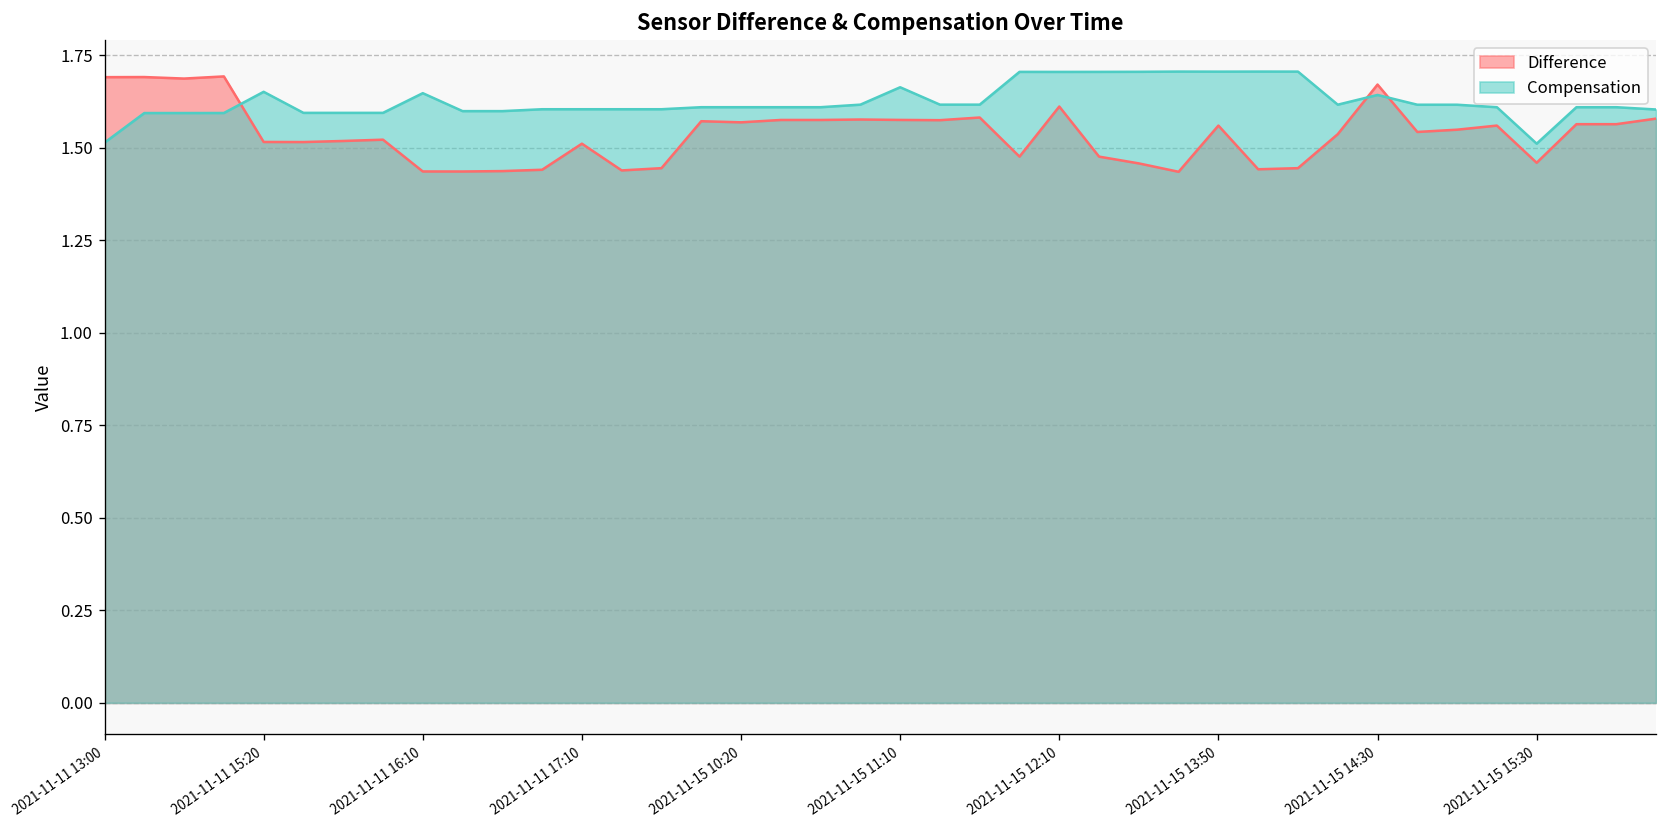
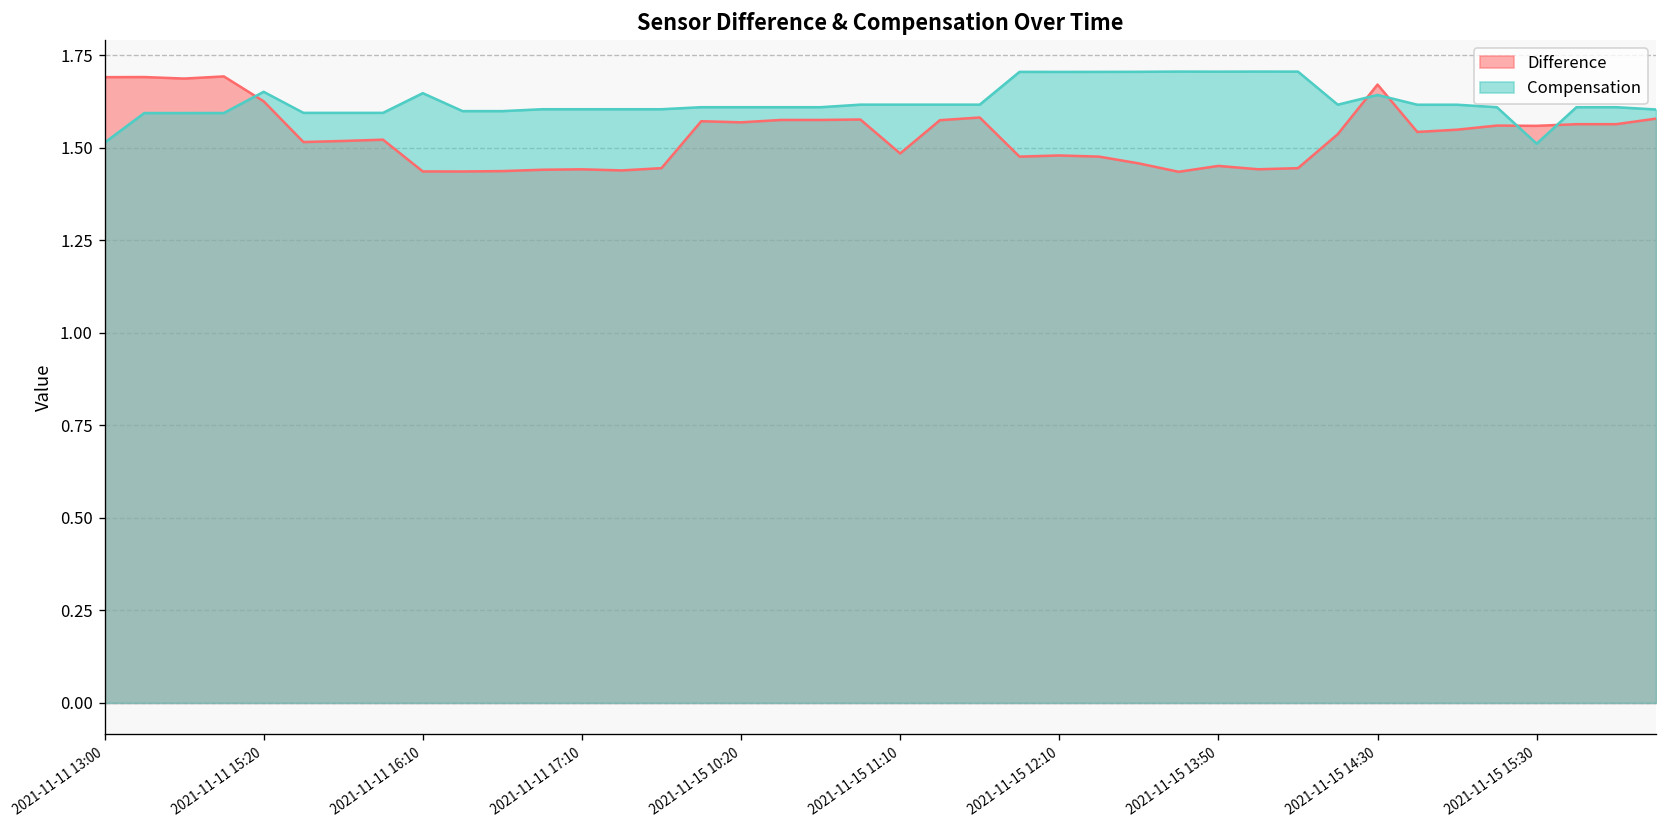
Difference, 2021-11-11 15:20: 1.52 -> 1.63
Difference, 2021-11-11 17:10: 1.51 -> 1.44
Difference, 2021-11-15 11:10: 1.58 -> 1.49
Compensation, 2021-11-15 11:10: 1.66 -> 1.62
Difference, 2021-11-15 12:10: 1.61 -> 1.48
Difference, 2021-11-15 13:50: 1.56 -> 1.45
Difference, 2021-11-15 15:30: 1.46 -> 1.56
